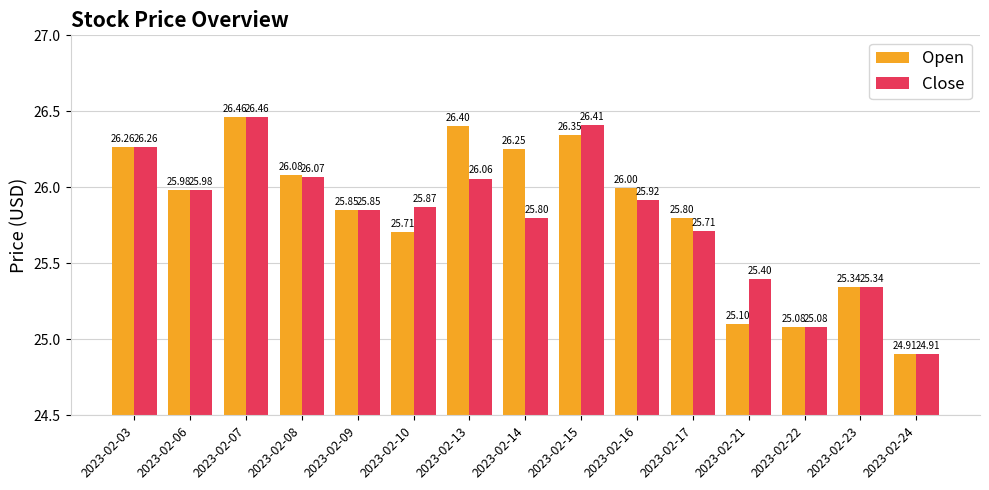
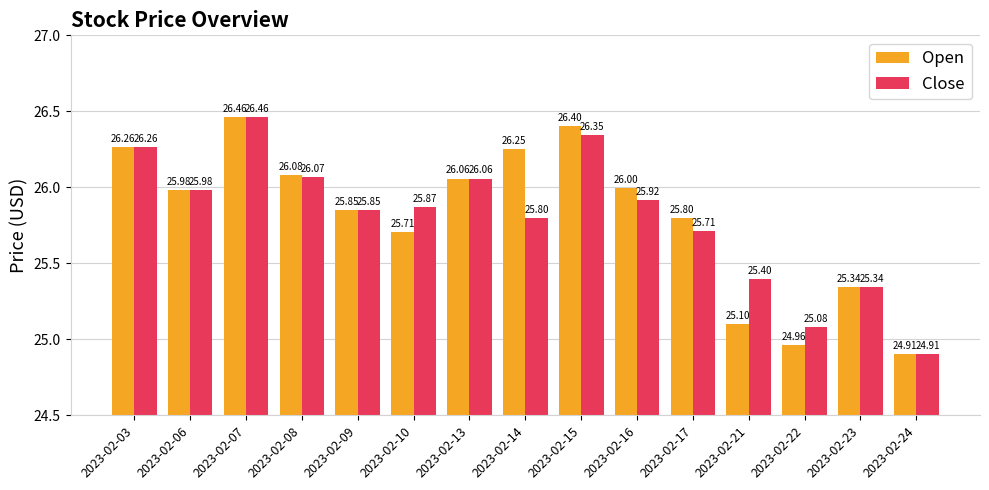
Open, 2023-02-13: 26.40 -> 26.06
Open, 2023-02-15: 26.35 -> 26.40
Close, 2023-02-15: 26.41 -> 26.35
Open, 2023-02-22: 25.08 -> 24.96
